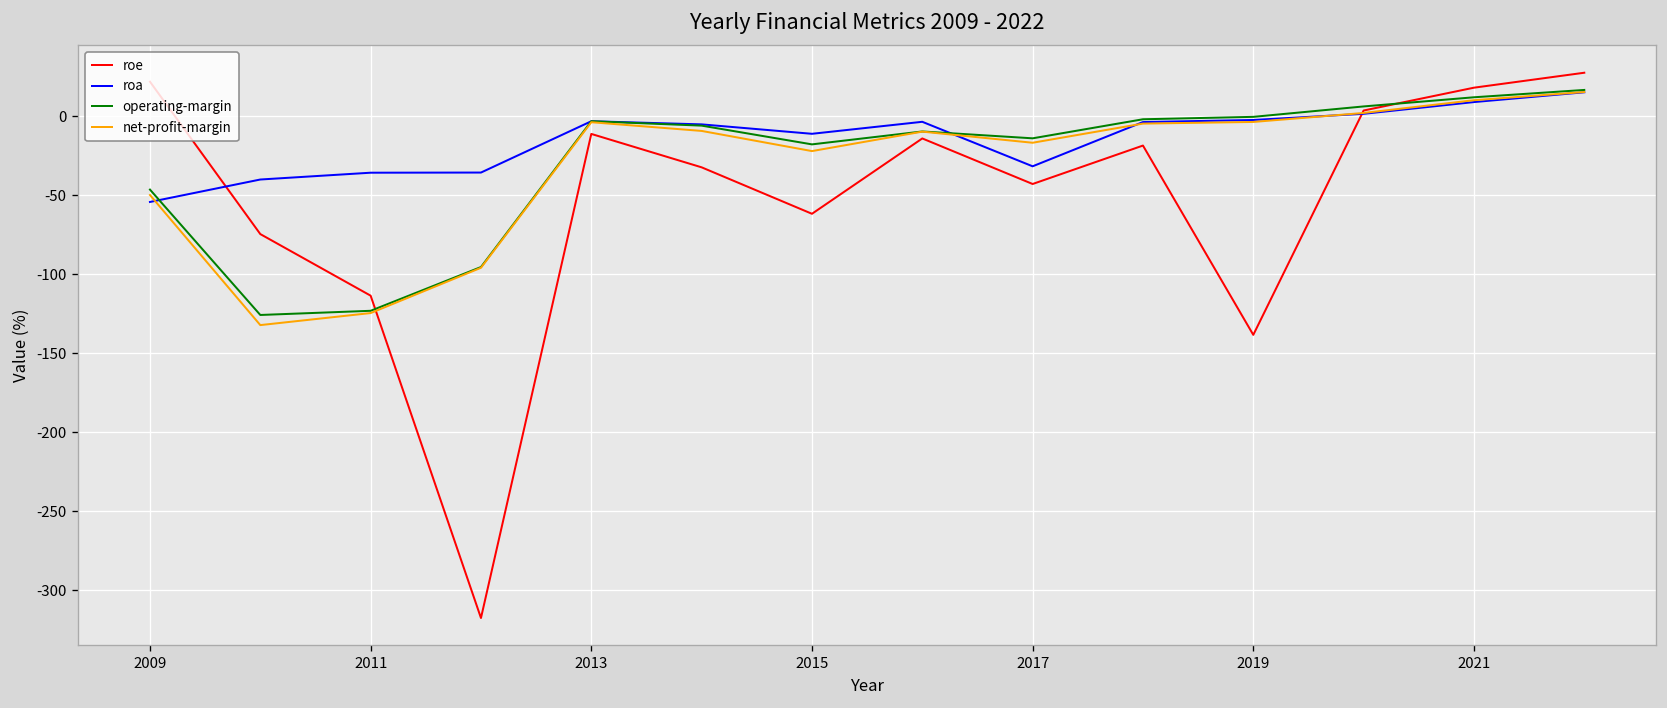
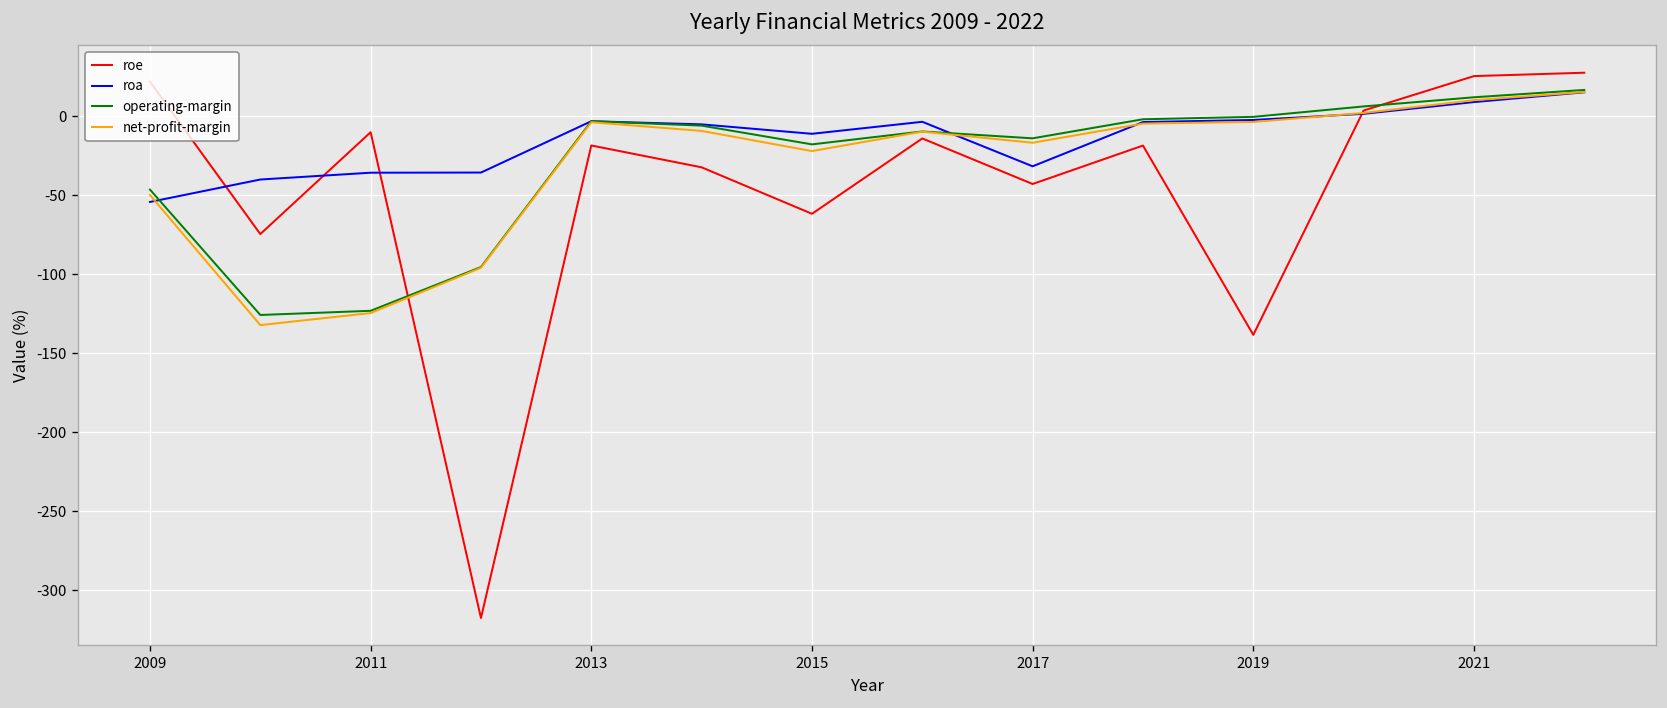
roe, 2011: -114 -> -10
roe, 2013: -11 -> -18
roe, 2021: 18 -> 26
